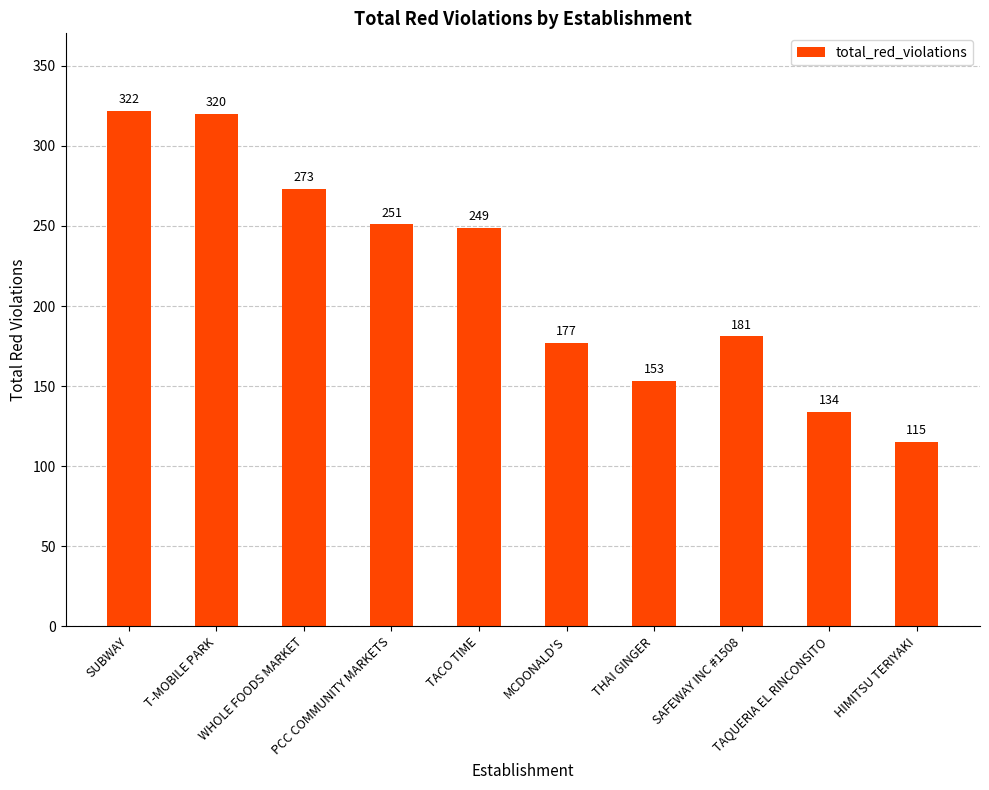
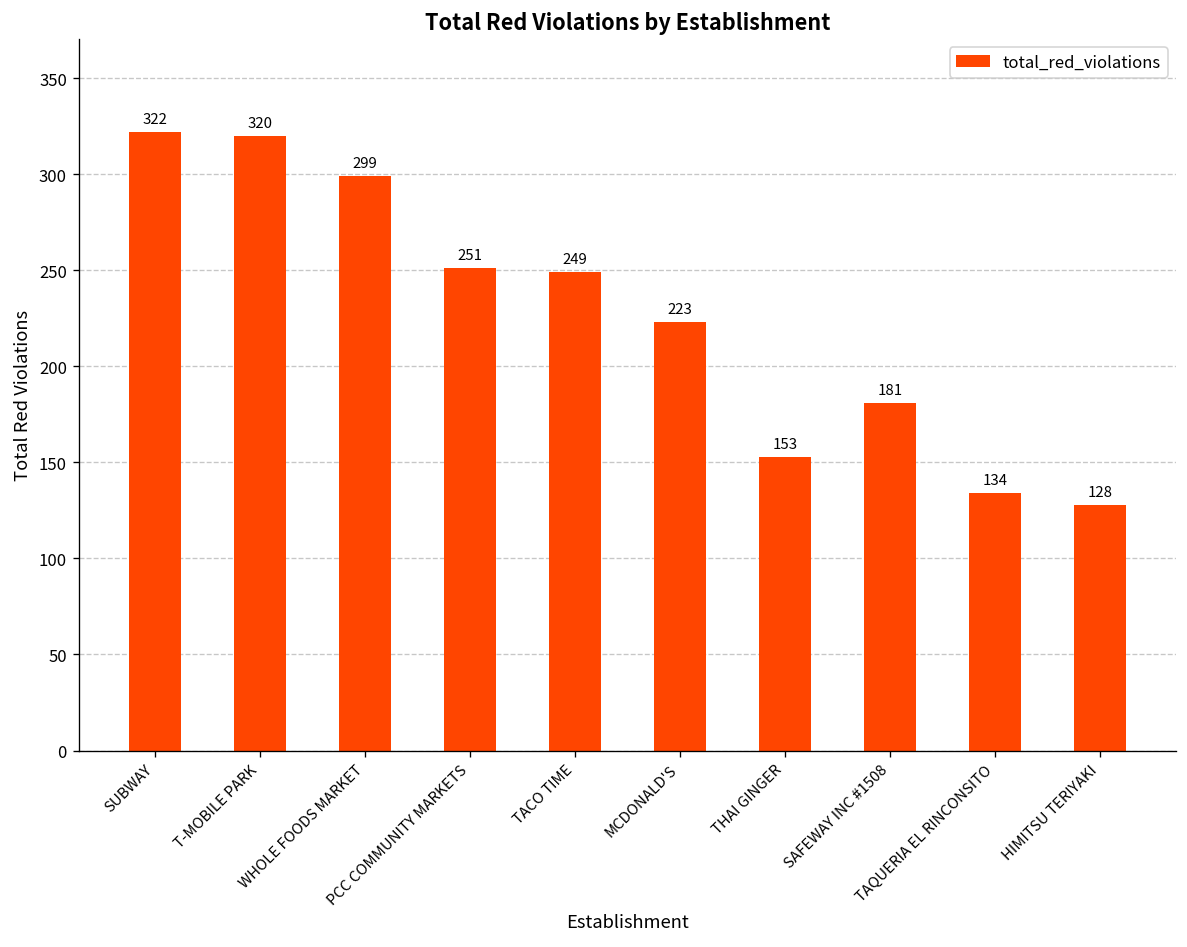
WHOLE FOODS MARKET: 273 -> 299
MCDONALD'S: 177 -> 223
HIMITSU TERIYAKI: 115 -> 128
